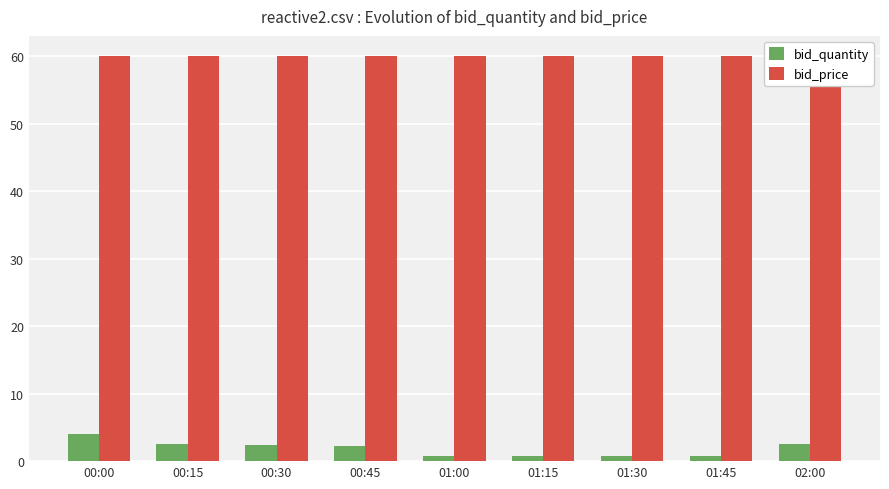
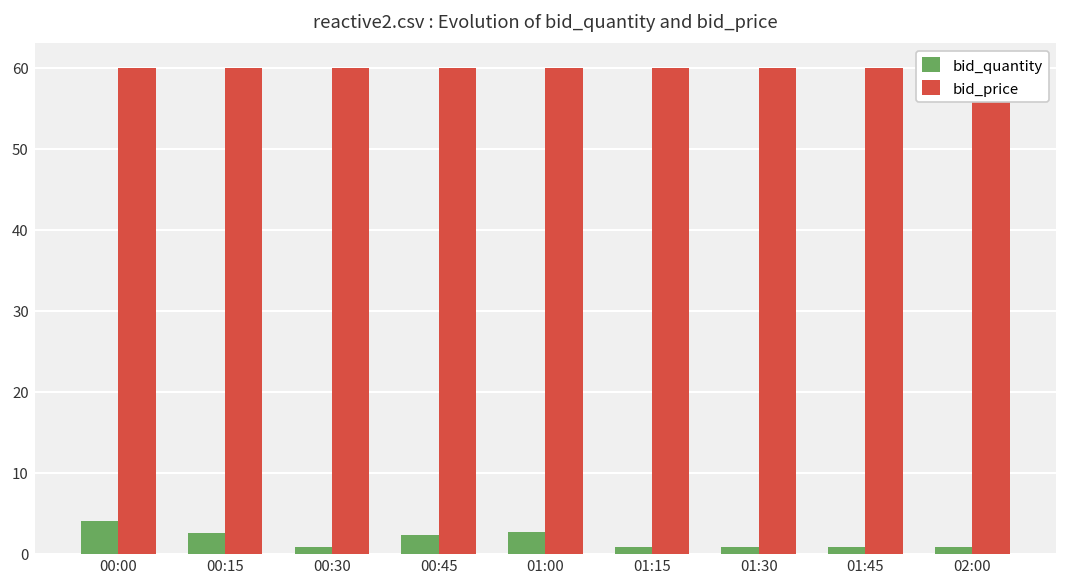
bid_quantity, 00:30: 2 -> 1
bid_quantity, 01:00: 1 -> 3
bid_quantity, 02:00: 3 -> 1
